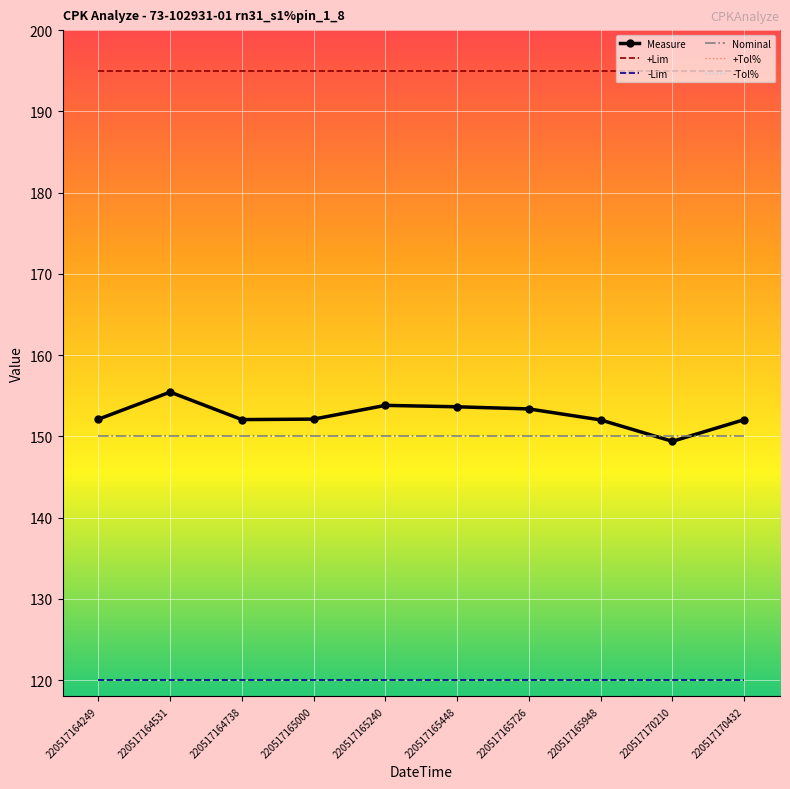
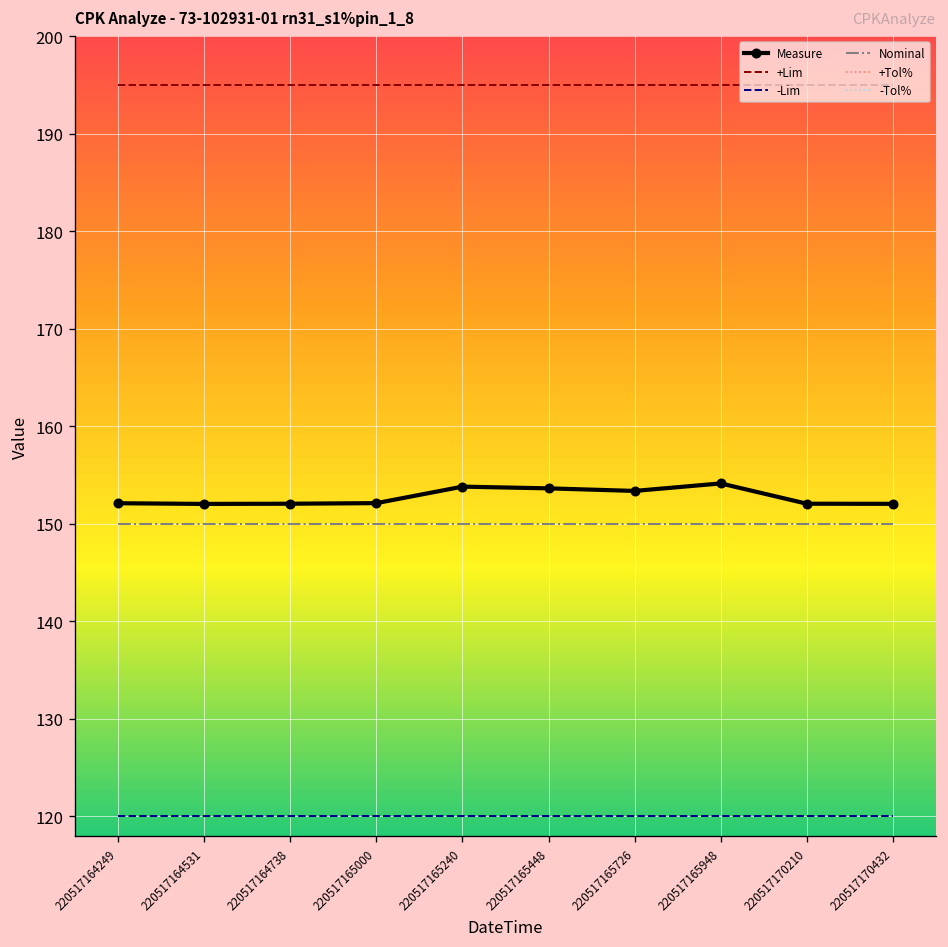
Measure, 220517164531: 155 -> 152
Measure, 220517165948: 152 -> 154
Measure, 220517170210: 149 -> 152
